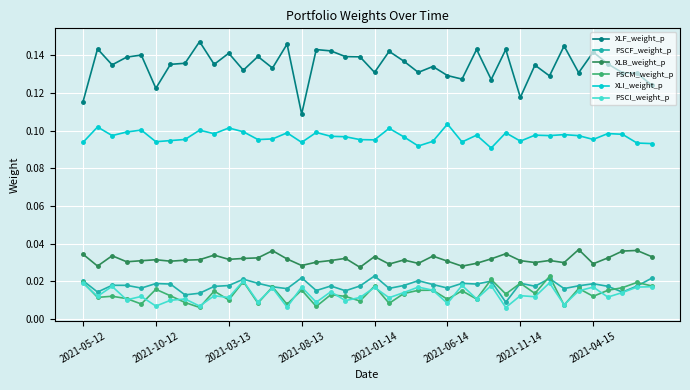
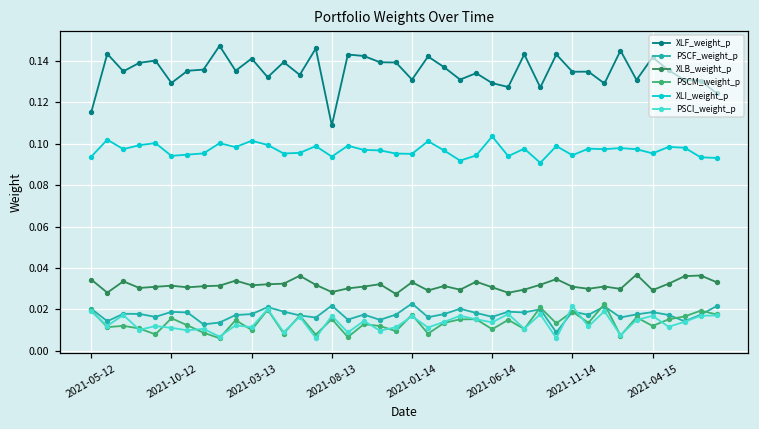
XLF_weight_p, 2021-10-12: 0.122 -> 0.129
PSCI_weight_p, 2021-10-12: 0.007 -> 0.011
PSCI_weight_p, 2021-06-14: 0.008 -> 0.014
XLF_weight_p, 2021-11-14: 0.118 -> 0.135
PSCI_weight_p, 2021-11-14: 0.012 -> 0.022
